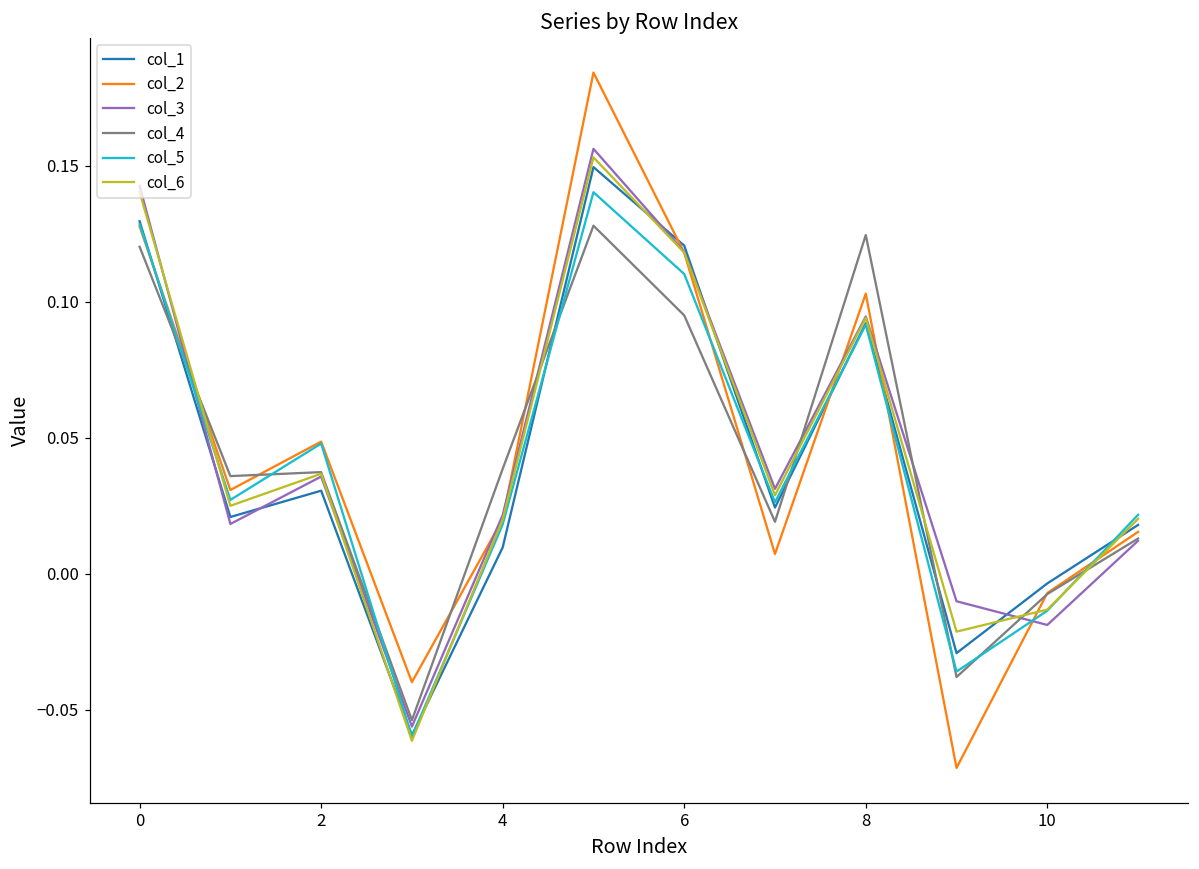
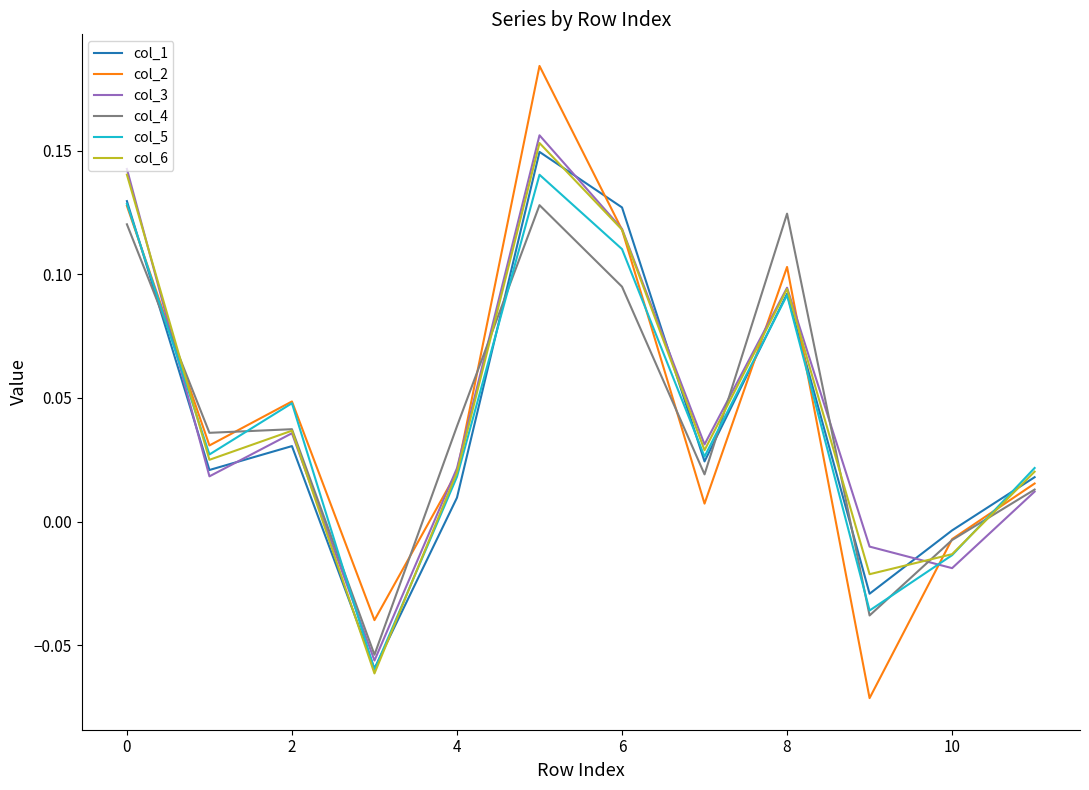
col_1, 6: 0.121 -> 0.127
